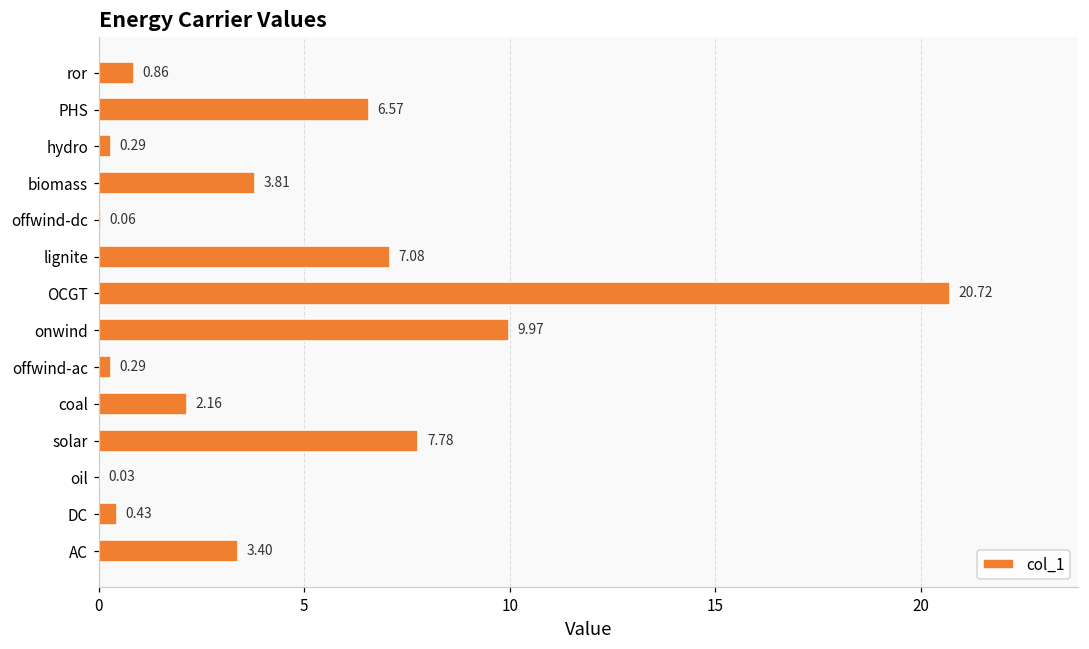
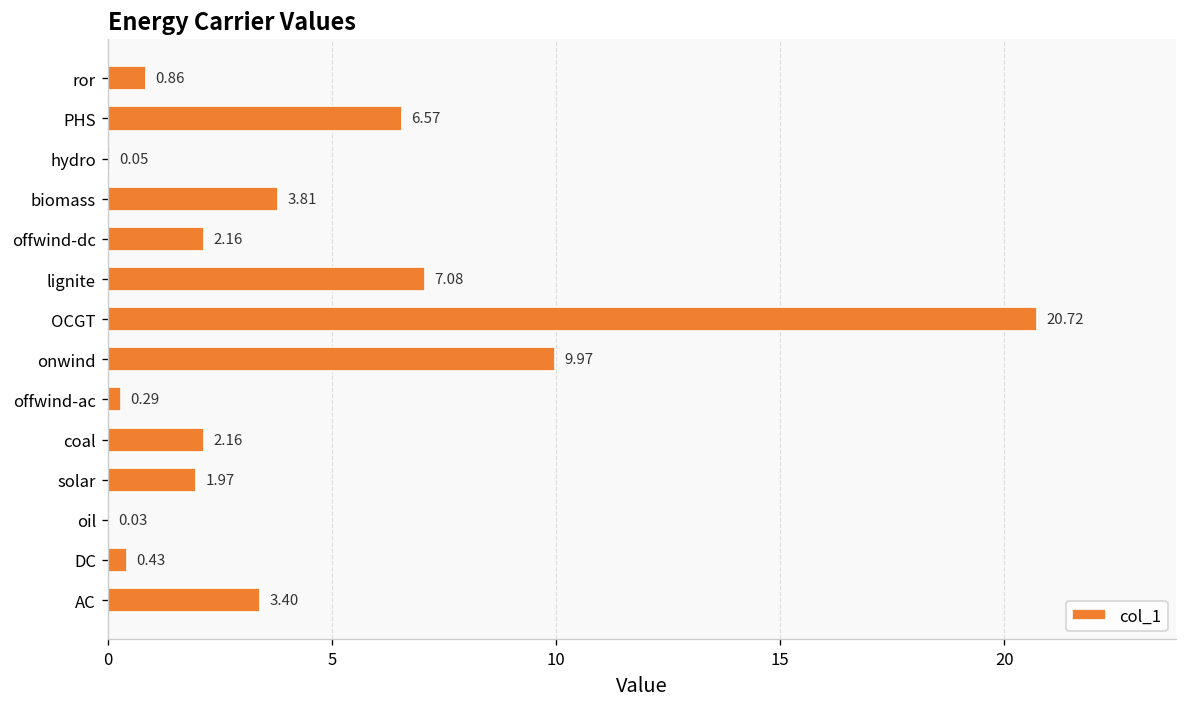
hydro: 0.29 -> 0.05
offwind-dc: 0.06 -> 2.16
solar: 7.78 -> 1.97
